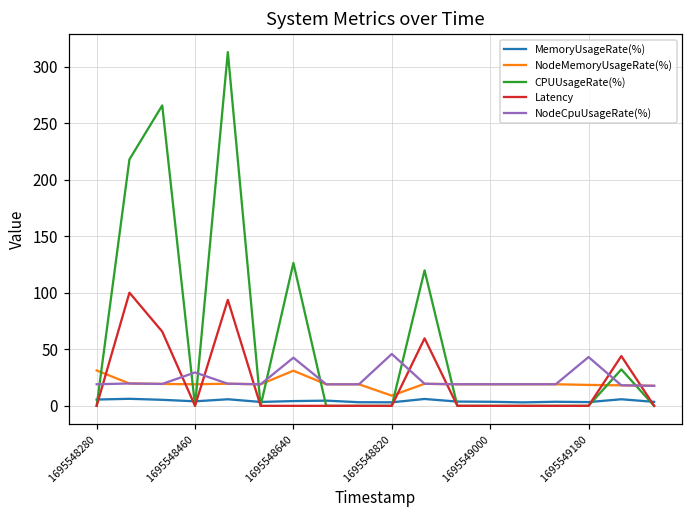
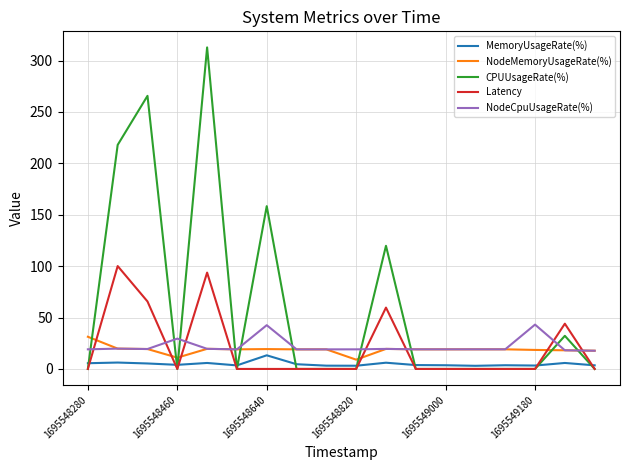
NodeMemoryUsageRate(%), 1695548460: 19 -> 11
MemoryUsageRate(%), 1695548640: 4 -> 13
NodeMemoryUsageRate(%), 1695548640: 31 -> 19
CPUUsageRate(%), 1695548640: 126 -> 158
NodeCpuUsageRate(%), 1695548820: 46 -> 19
